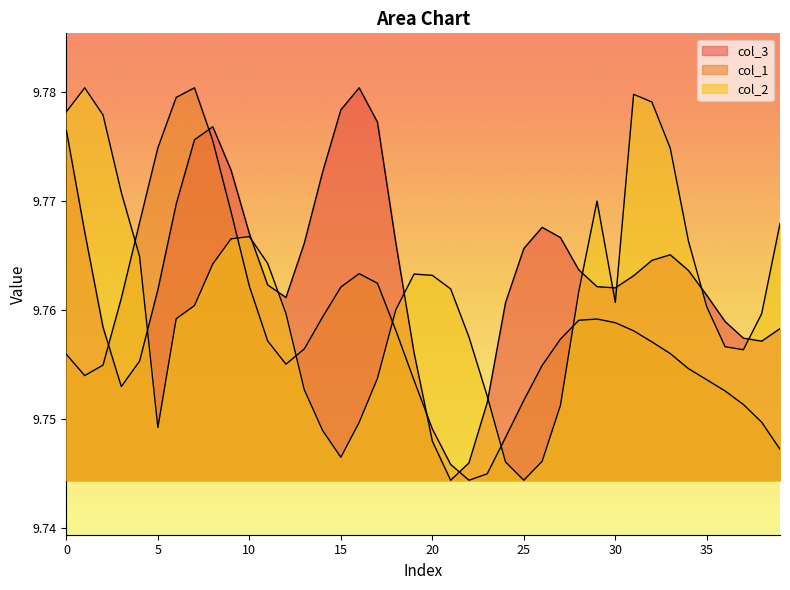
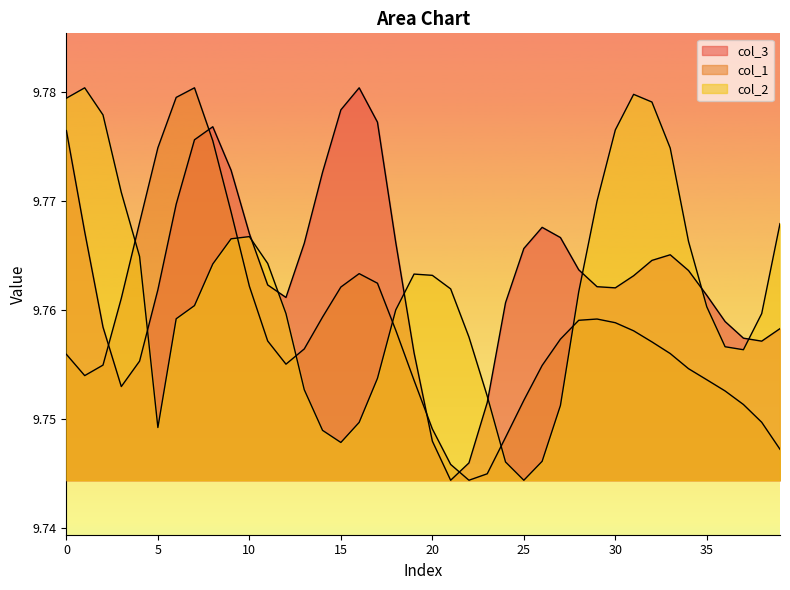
col_2, 0: 9.7782 -> 9.7794
col_2, 15: 9.7464 -> 9.7478
col_2, 30: 9.7607 -> 9.7765
